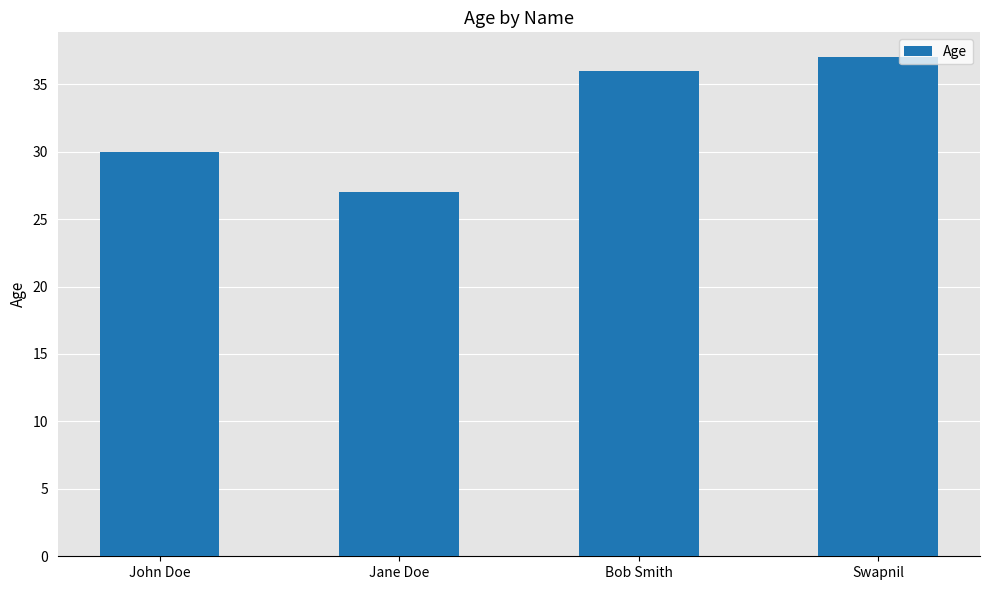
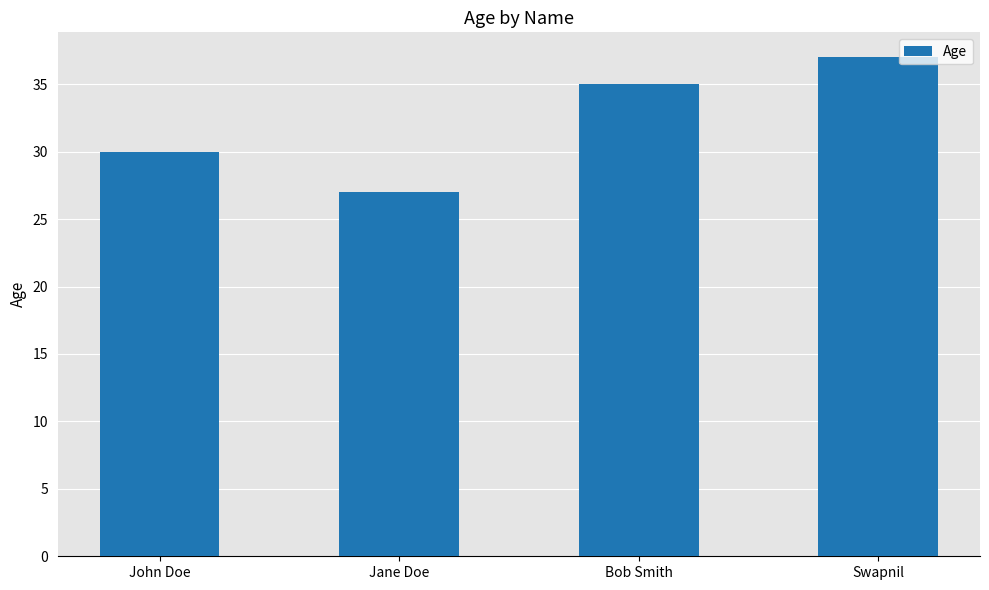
Bob Smith: 36 -> 35
